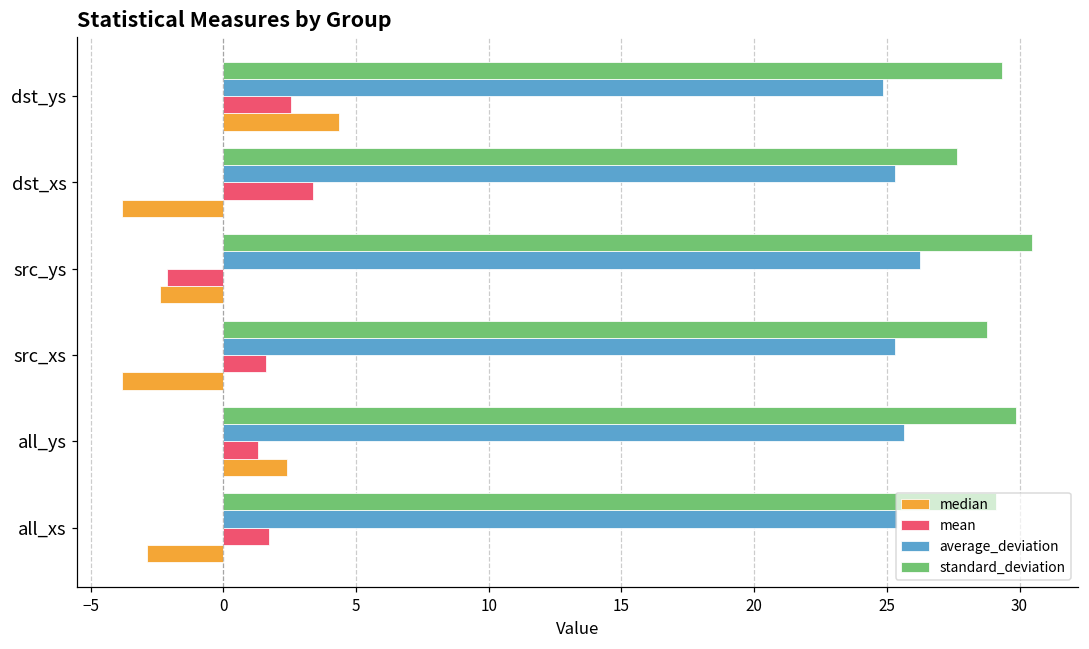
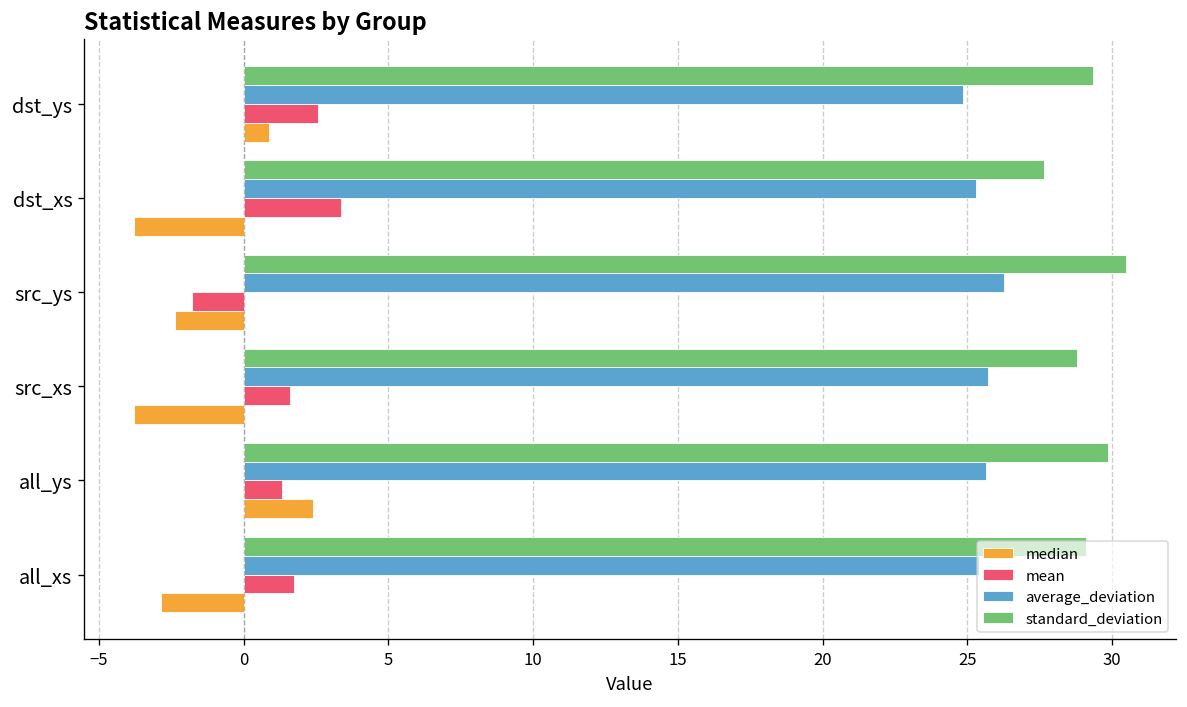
median, dst_ys: 4.3 -> 0.9
mean, src_ys: -2.1 -> -1.8
average_deviation, src_xs: 25.3 -> 25.7
